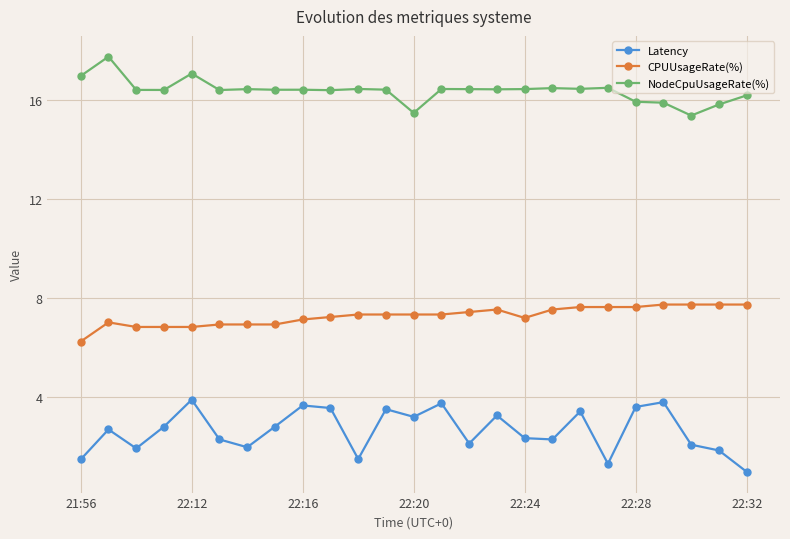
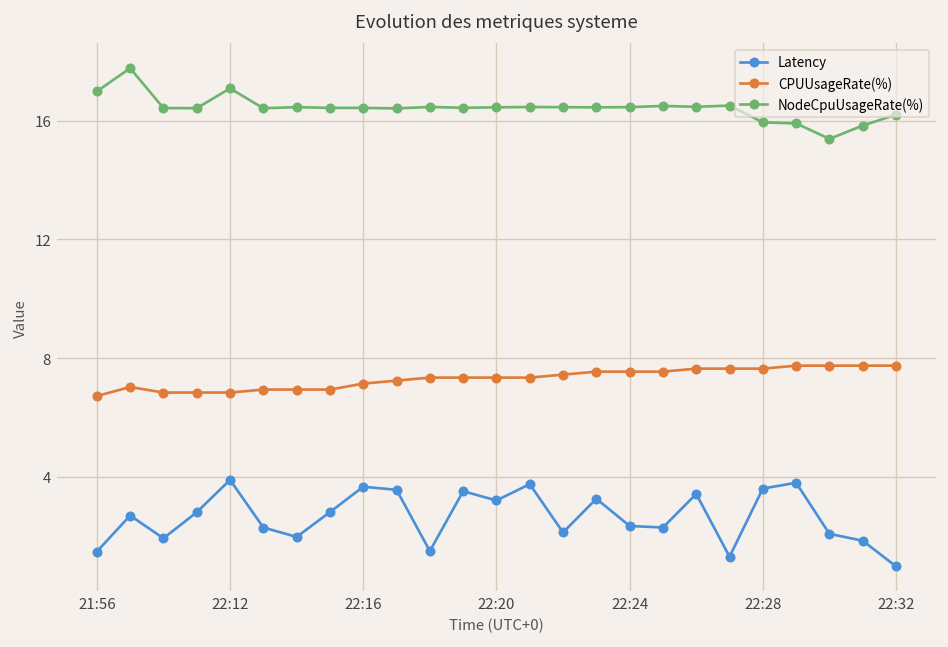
CPUUsageRate(%), 21:56: 6.3 -> 6.7
NodeCpuUsageRate(%), 22:20: 15.5 -> 16.5
CPUUsageRate(%), 22:24: 7.2 -> 7.5
